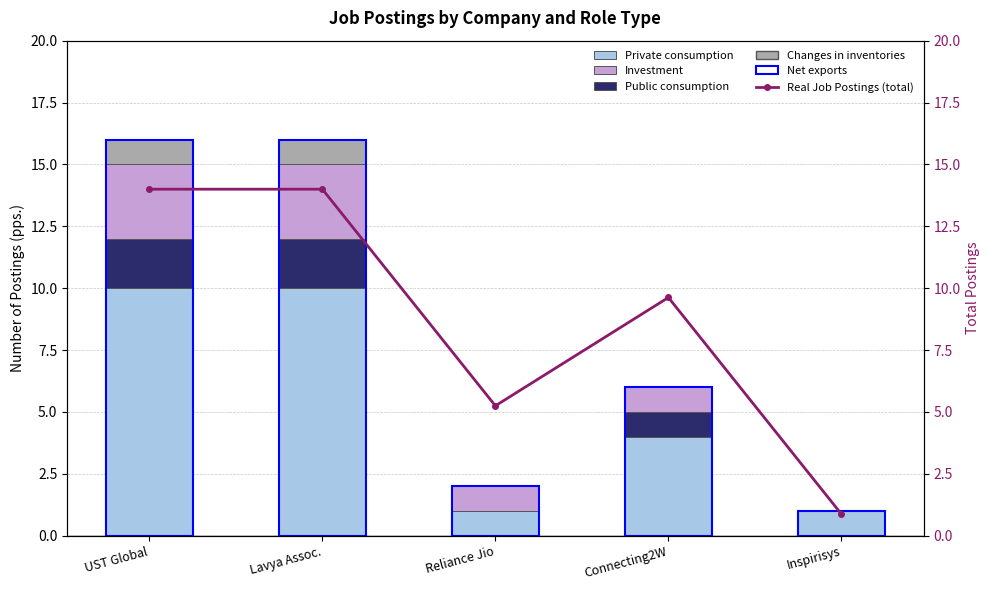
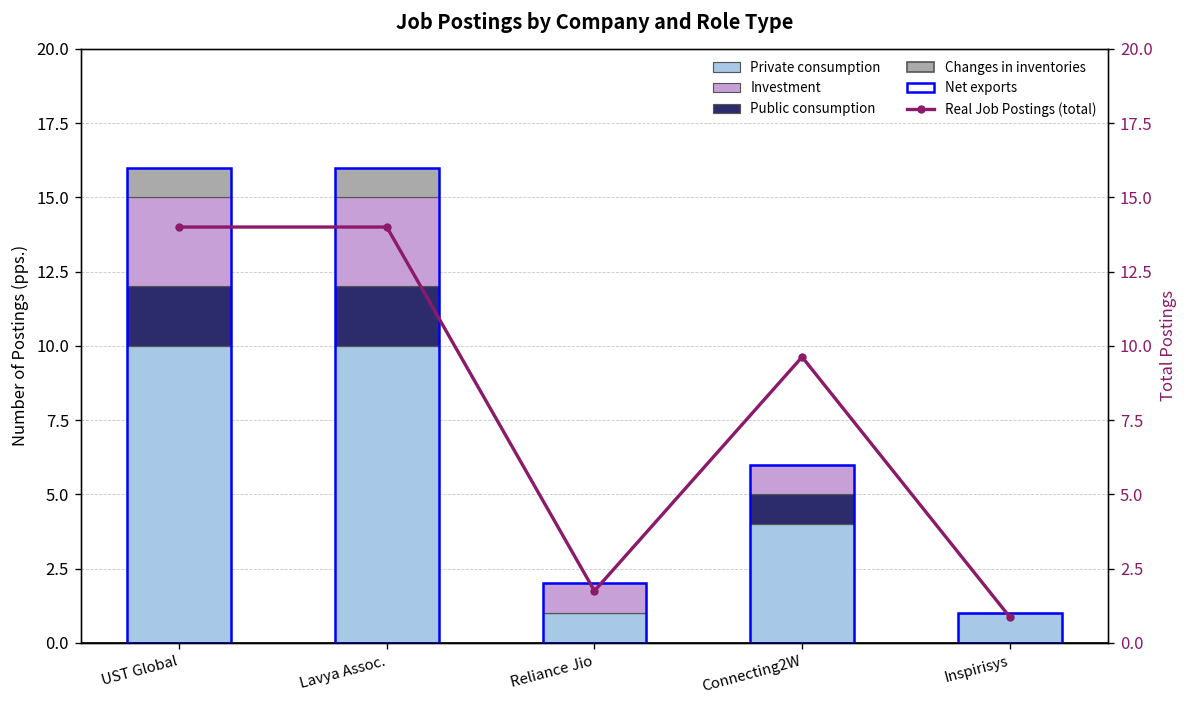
Real Job Postings (total), Reliance Jio: 5.3 -> 1.8
